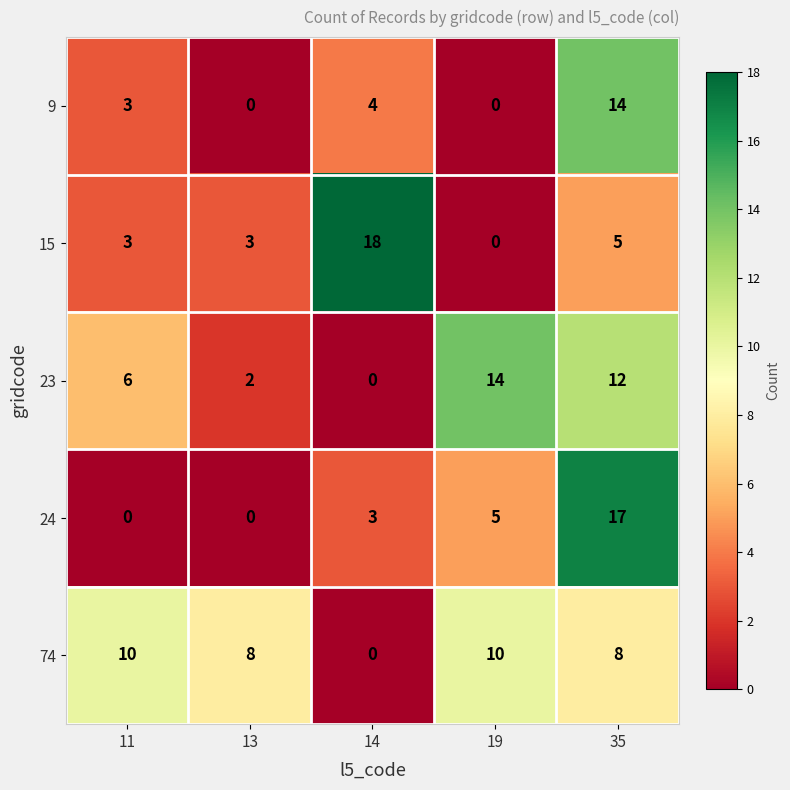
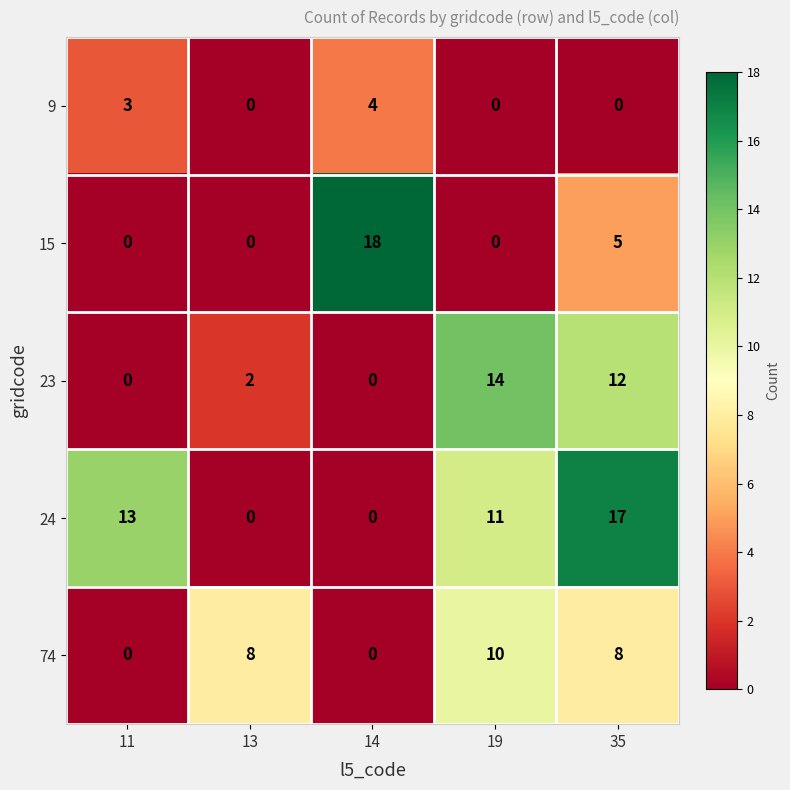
9, 35: 14 -> 0
15, 11: 3 -> 0
15, 13: 3 -> 0
23, 11: 6 -> 0
24, 11: 0 -> 13
24, 14: 3 -> 0
24, 19: 5 -> 11
74, 11: 10 -> 0
